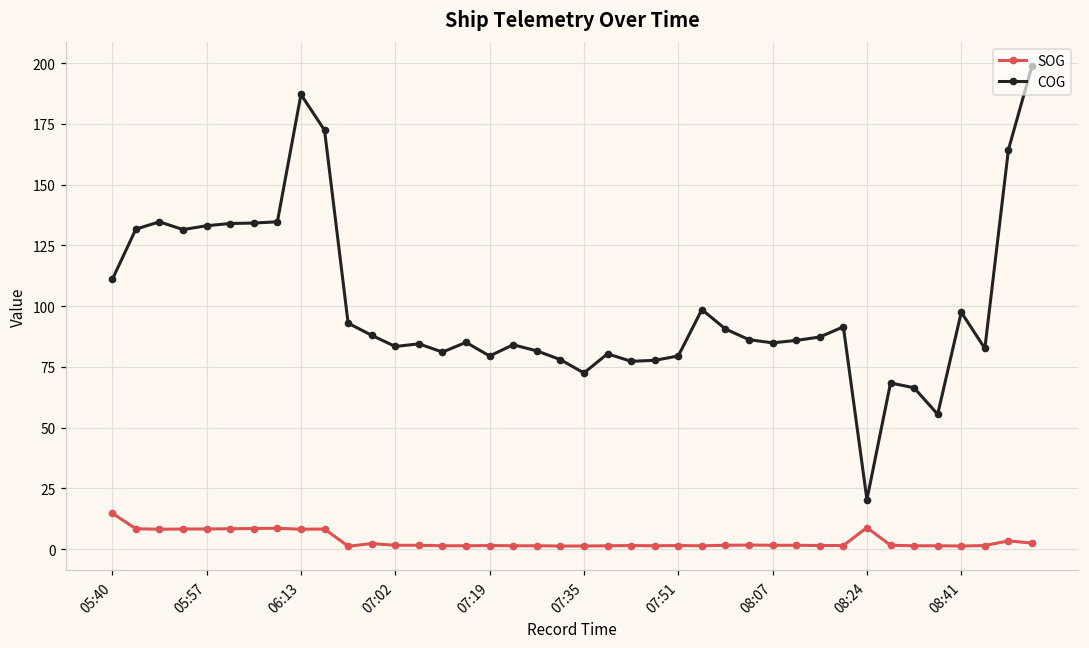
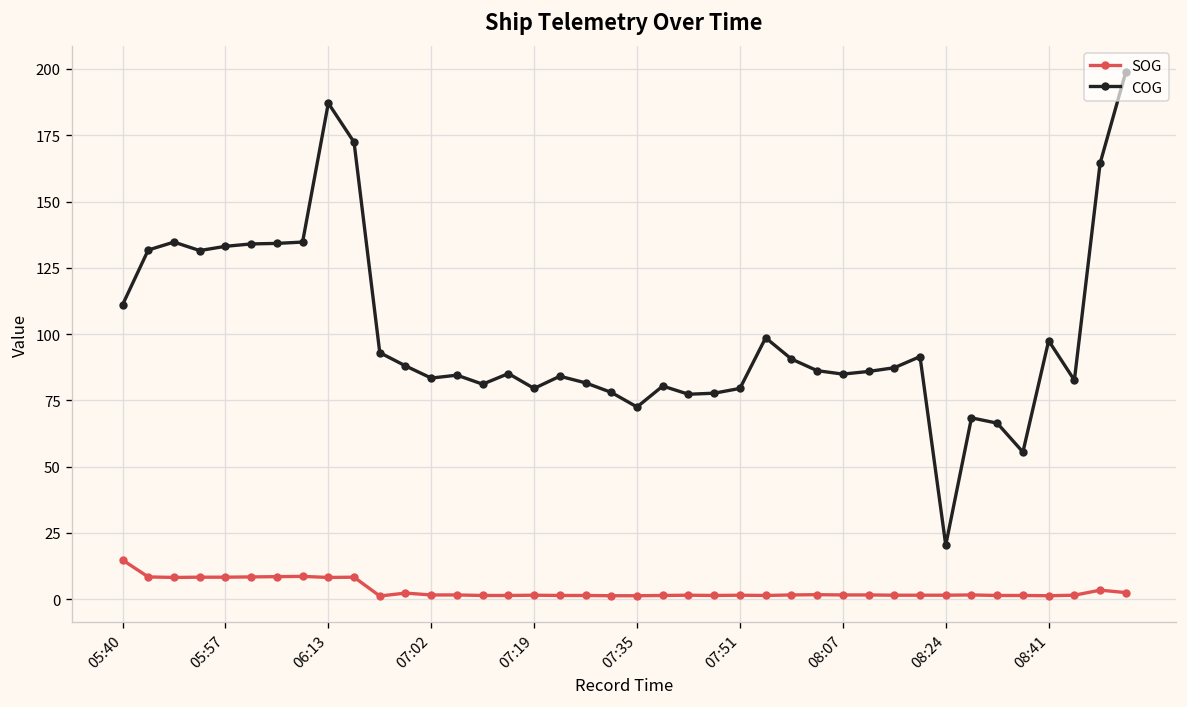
SOG, 08:24: 9 -> 2
